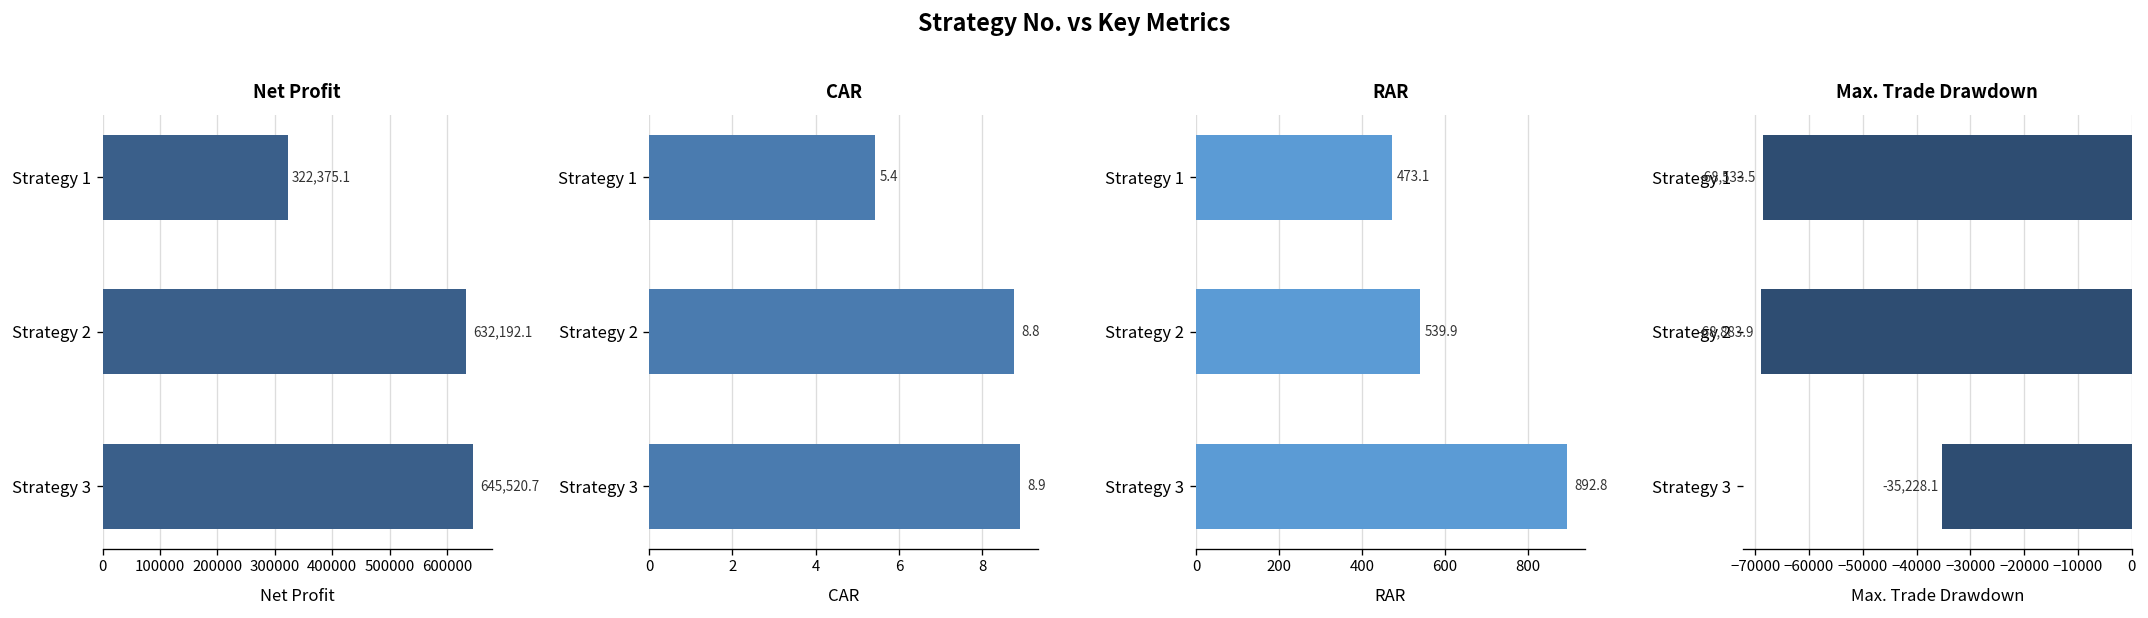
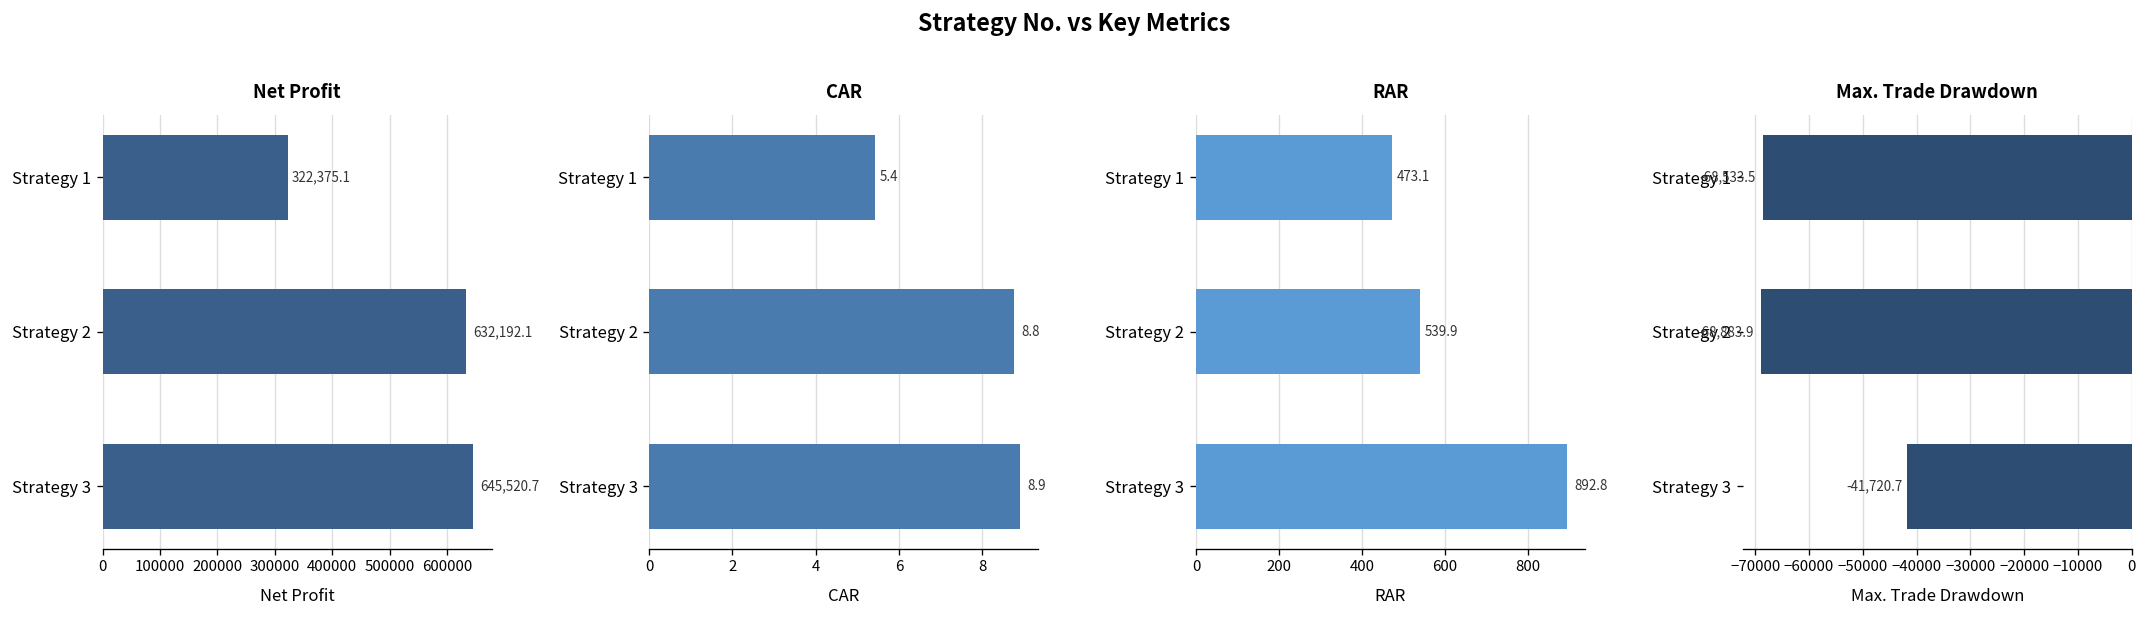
Max. Trade Drawdown, Strategy 3: -35,228.1 -> -41,720.7
